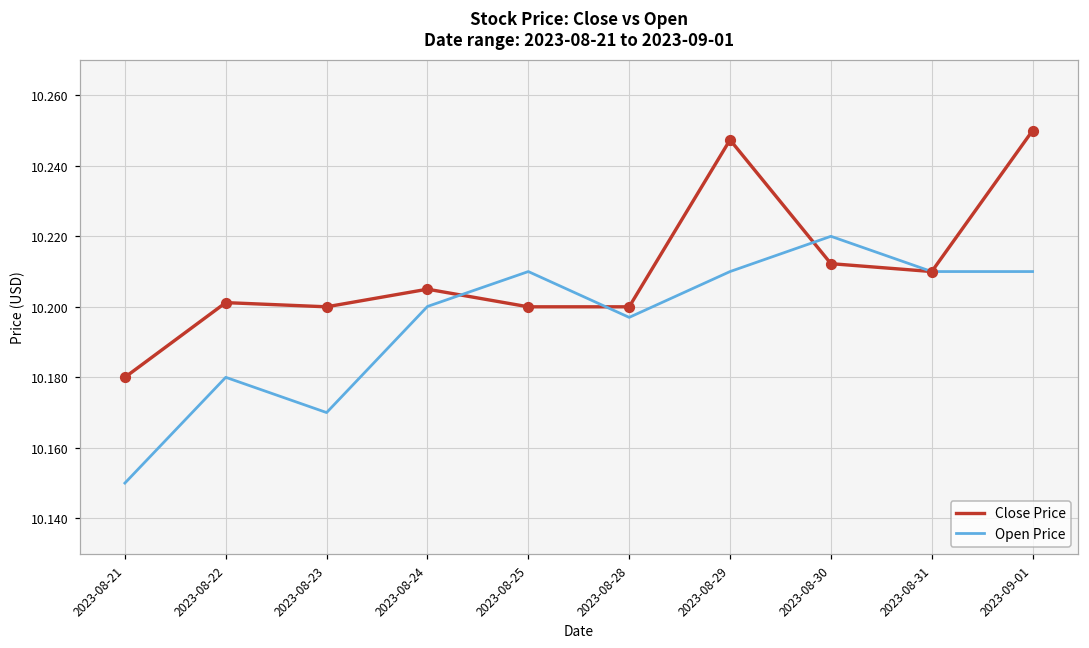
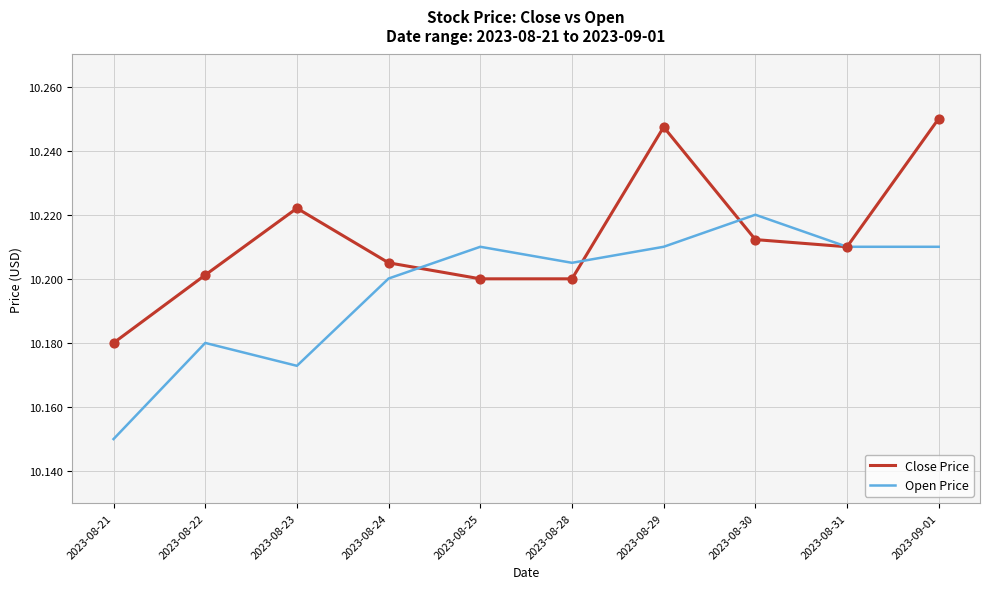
Close Price, 2023-08-23: 10.200 -> 10.222
Open Price, 2023-08-23: 10.170 -> 10.173
Open Price, 2023-08-28: 10.197 -> 10.205
